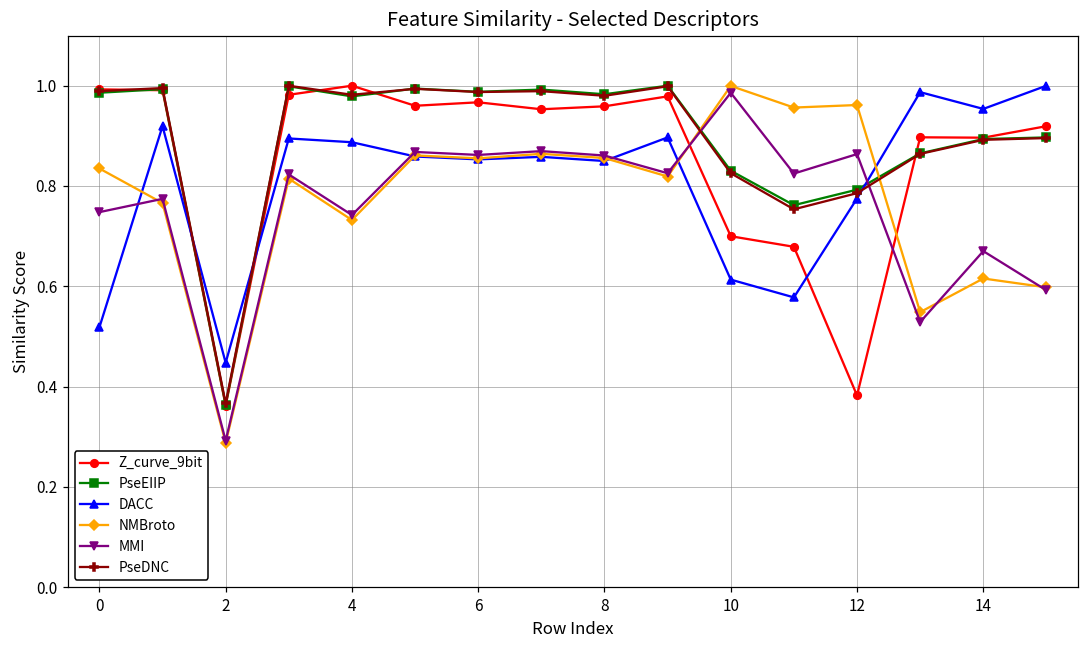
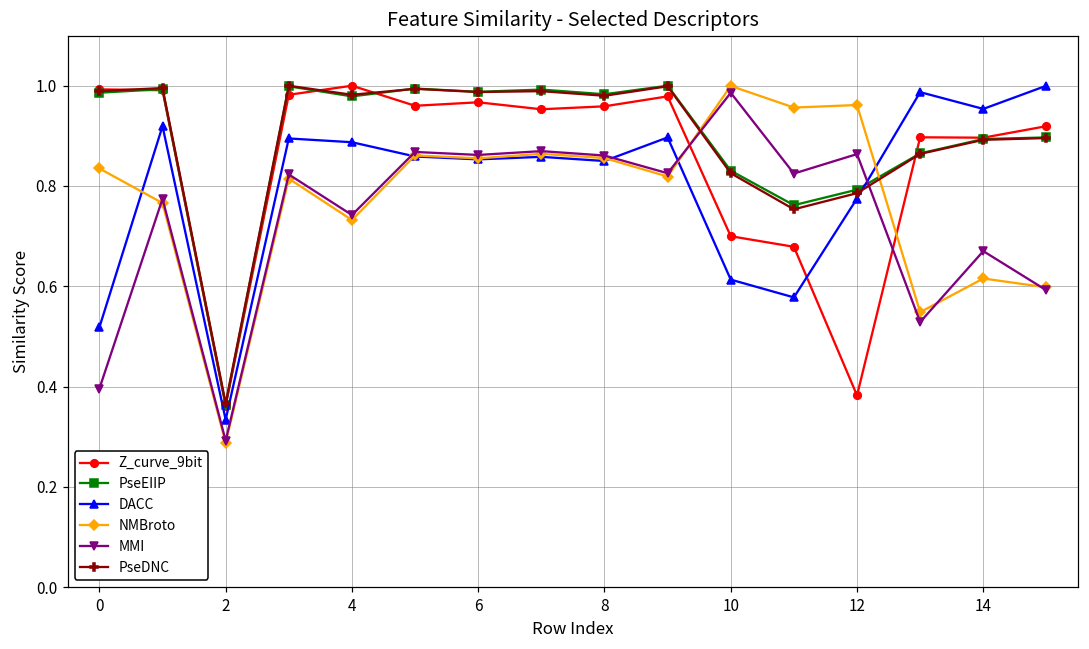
MMI, 0: 0.75 -> 0.40
DACC, 2: 0.45 -> 0.33
